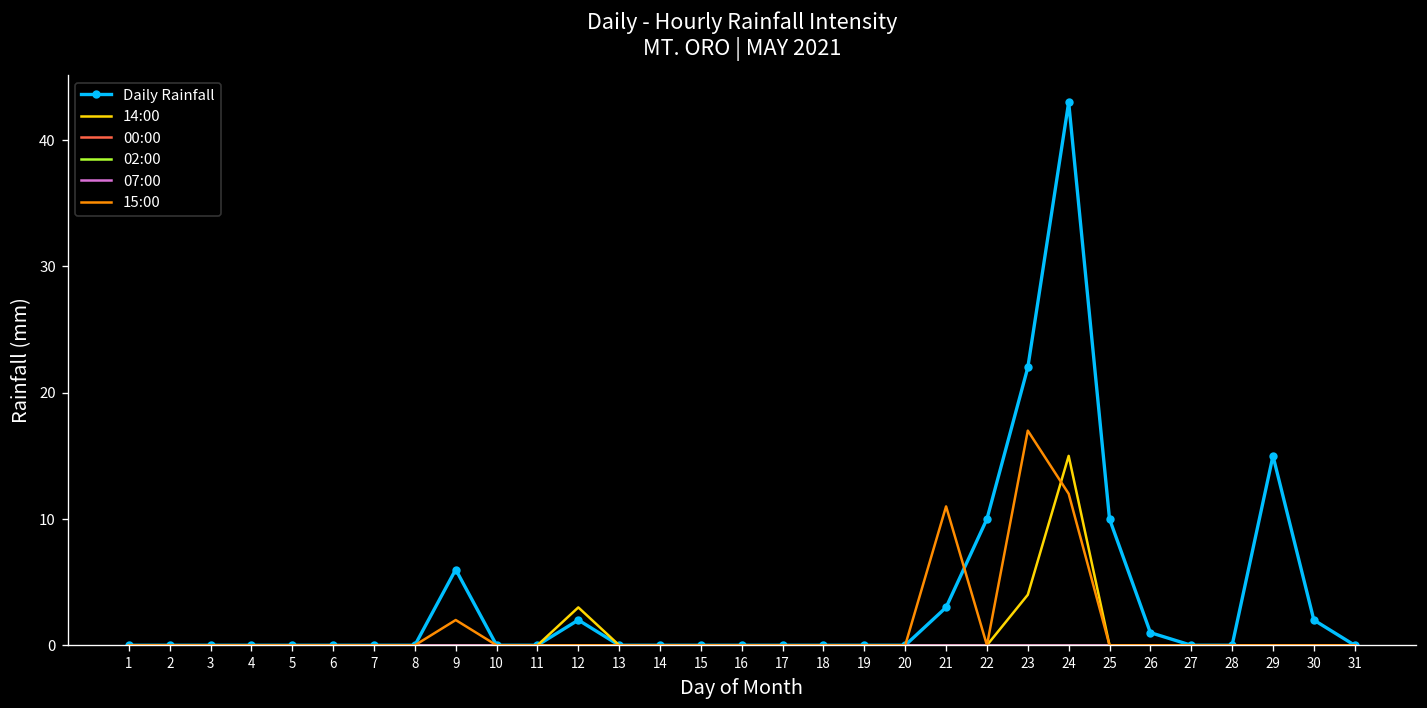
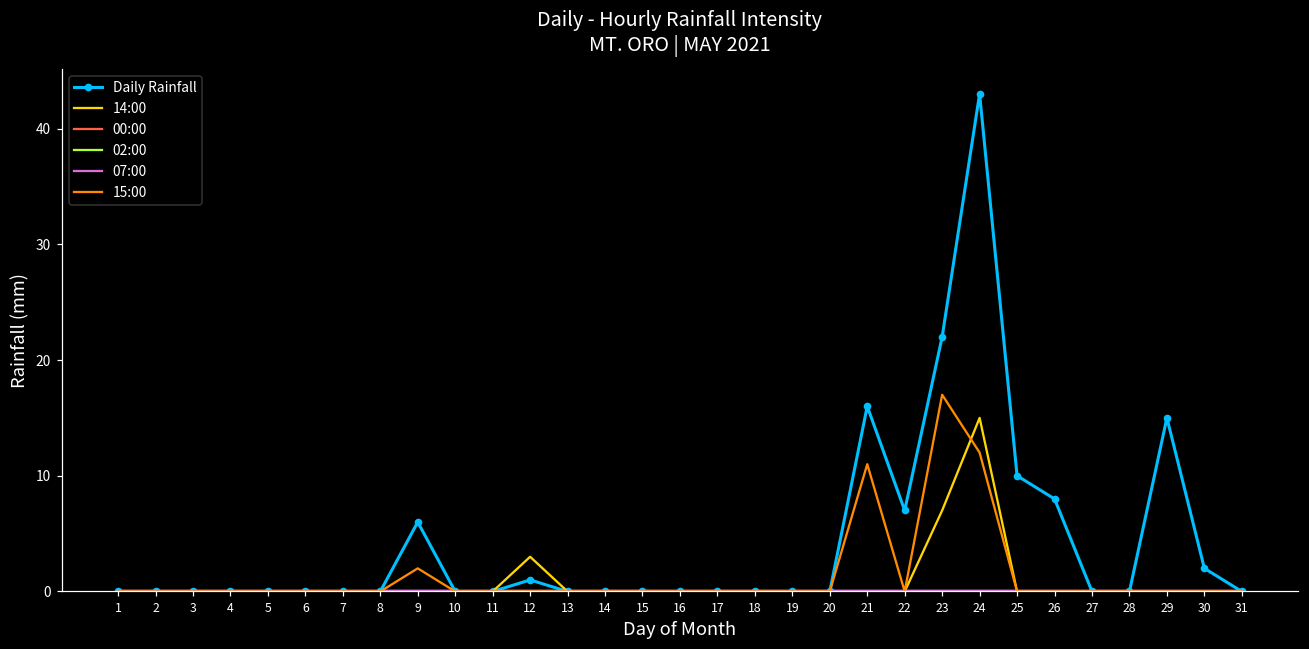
Daily Rainfall, 12: 2 -> 1
Daily Rainfall, 21: 3 -> 16
Daily Rainfall, 22: 10 -> 7
14:00, 23: 4 -> 7
Daily Rainfall, 26: 1 -> 8
